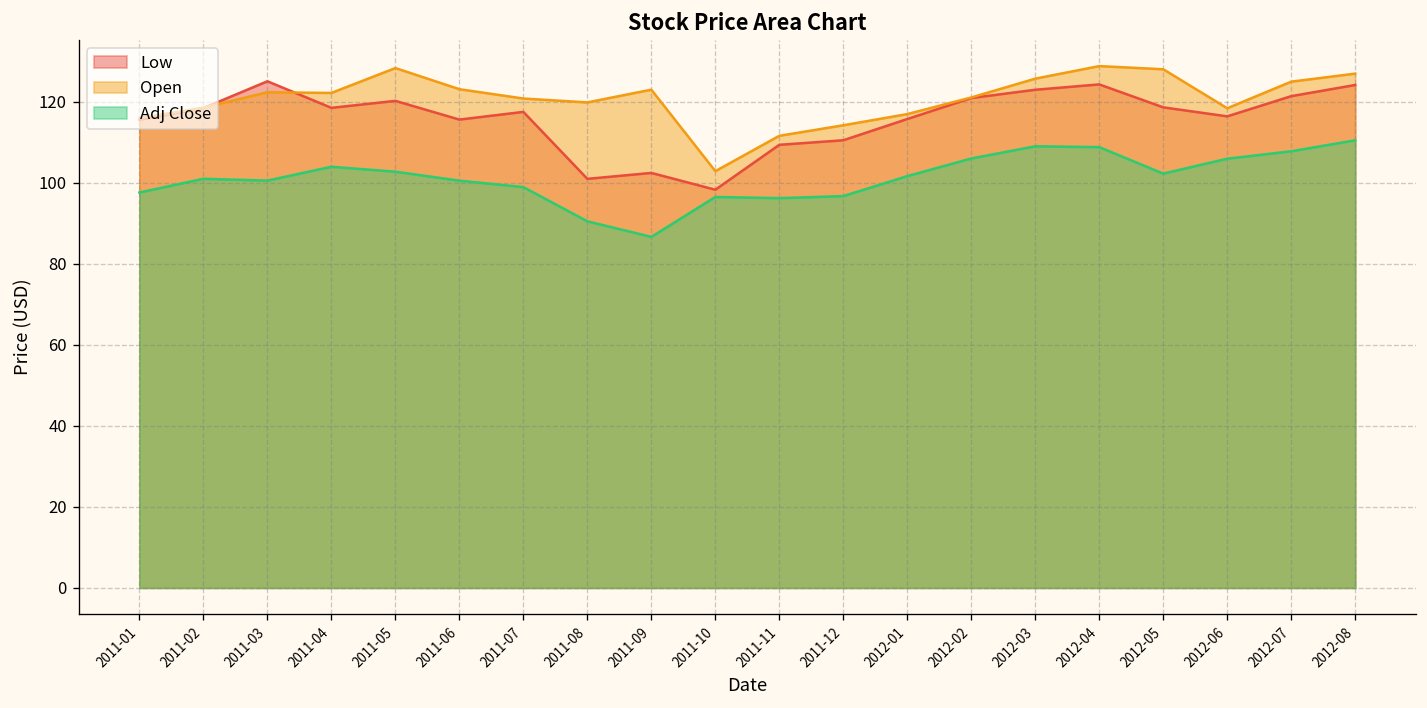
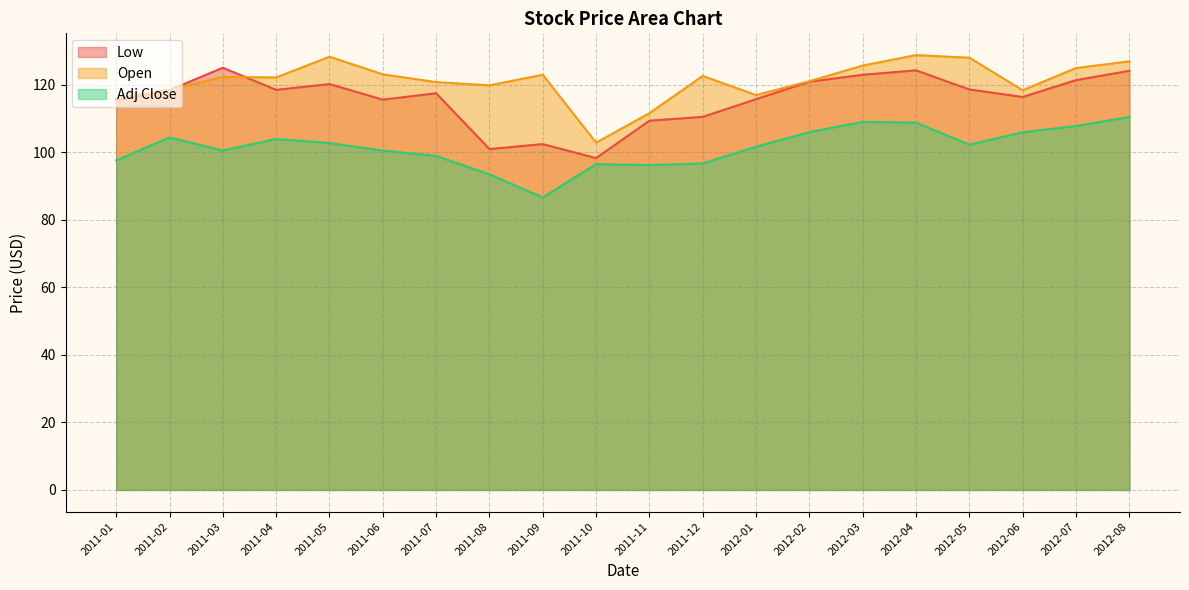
Adj Close, 2011-02: 101 -> 104
Adj Close, 2011-08: 90 -> 93
Open, 2011-12: 114 -> 123
